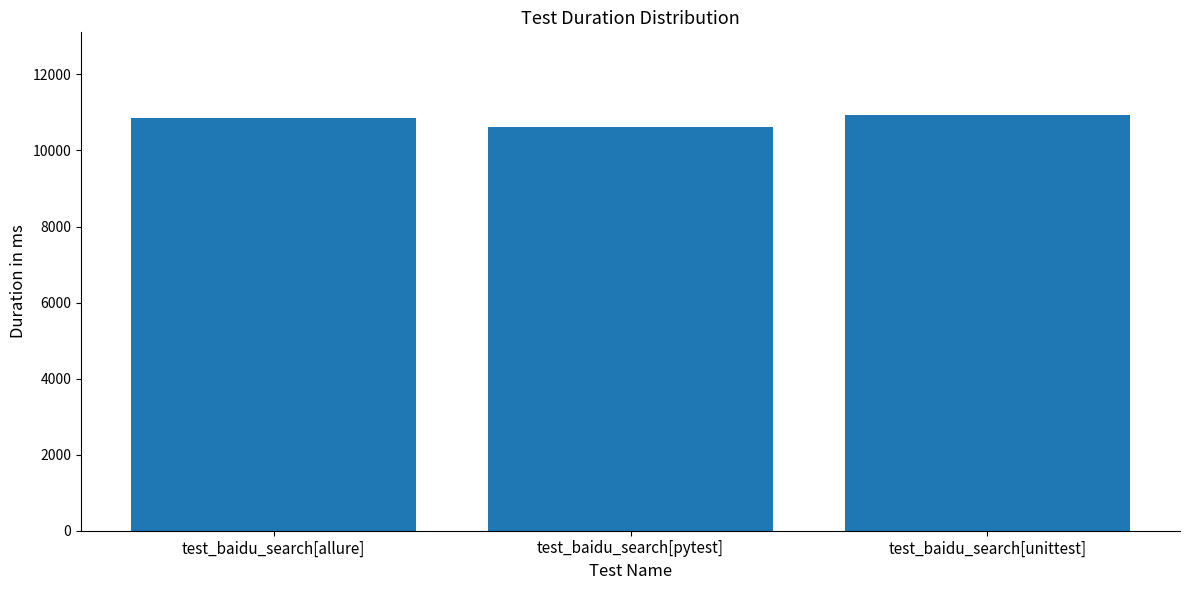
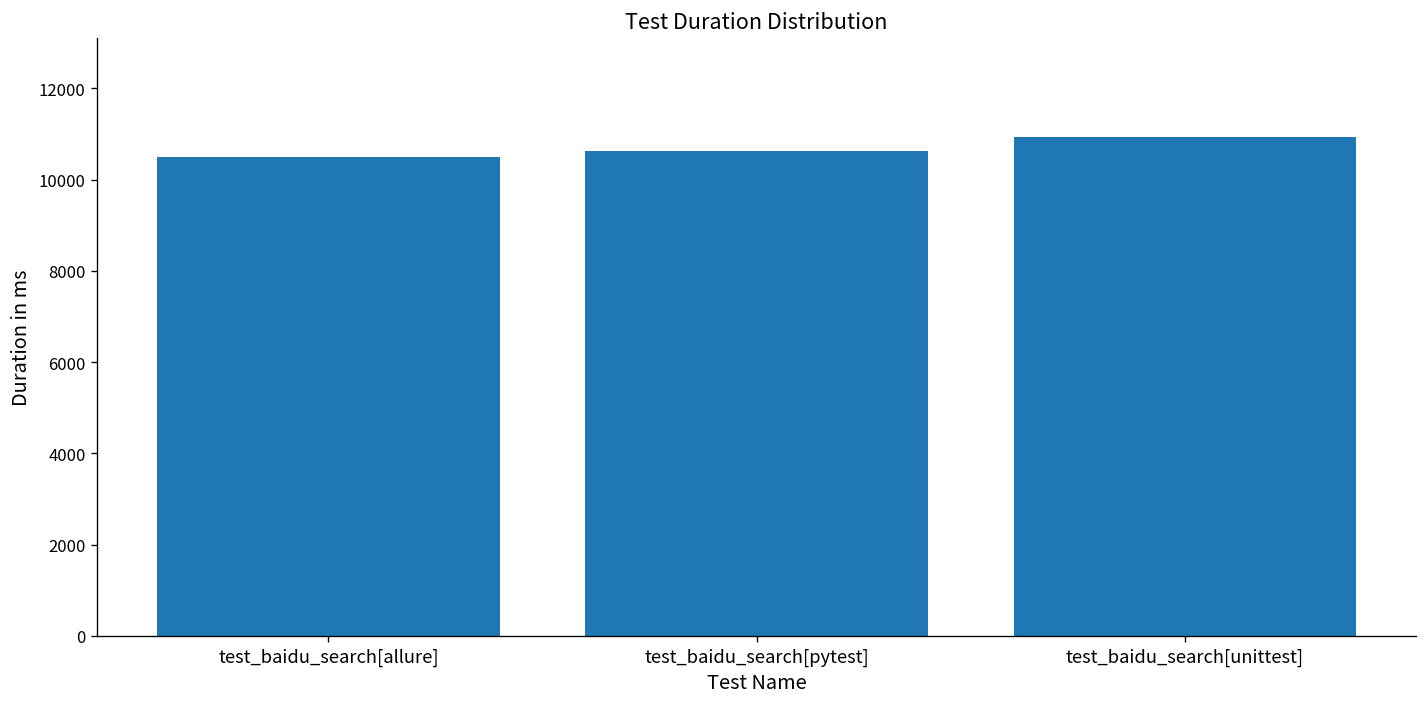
test_baidu_search[allure]: 10800 -> 10500
